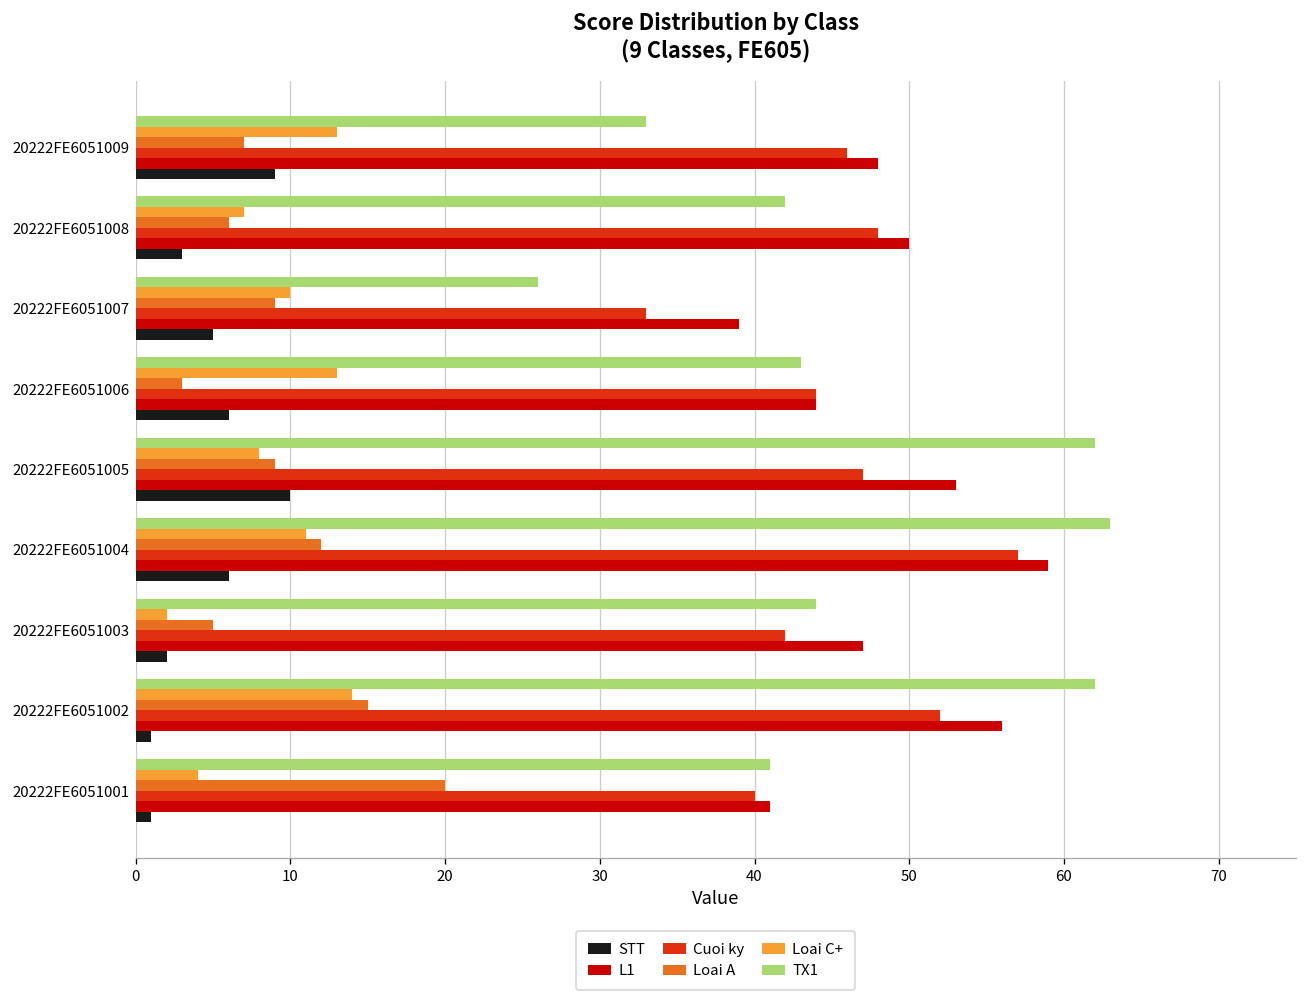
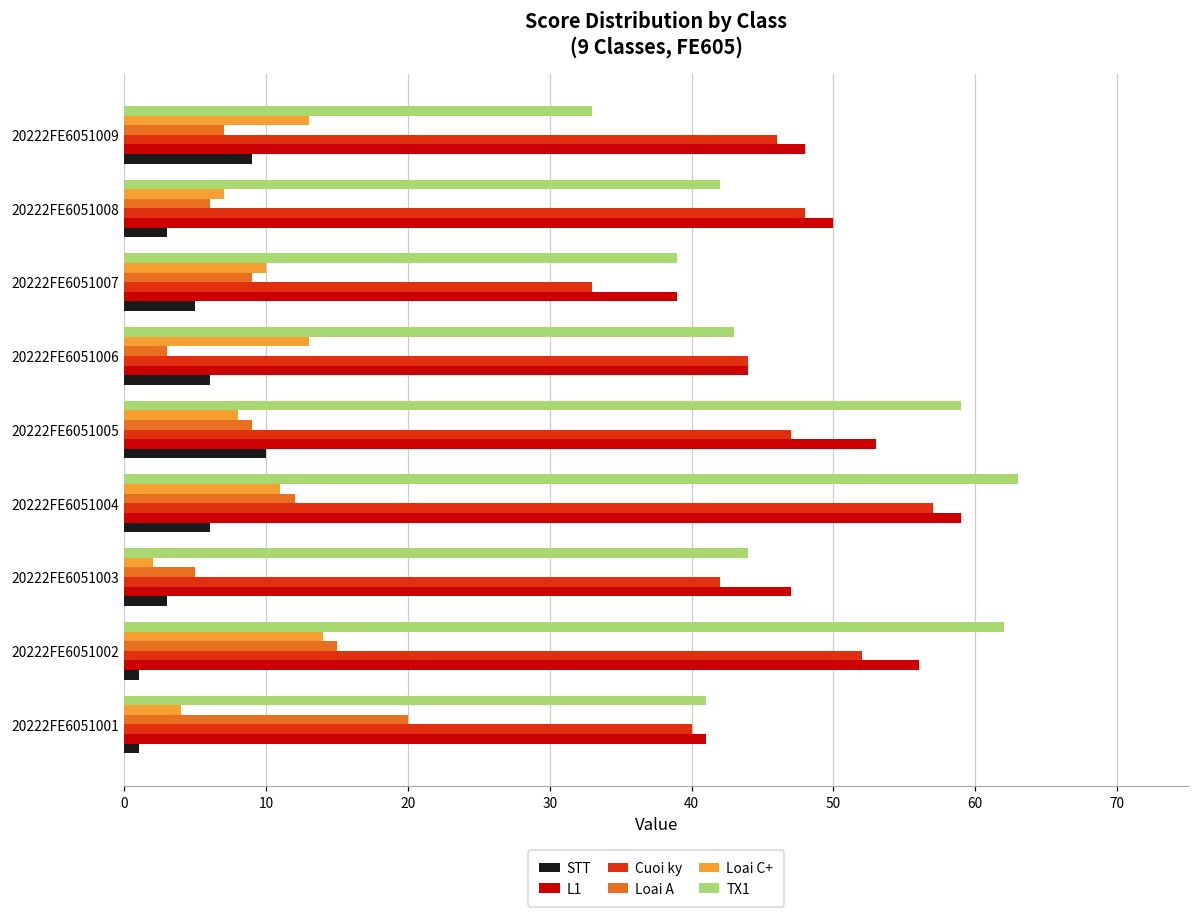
TX1, 20222FE6051007: 26 -> 39
TX1, 20222FE6051005: 62 -> 59
STT, 20222FE6051003: 2 -> 3
